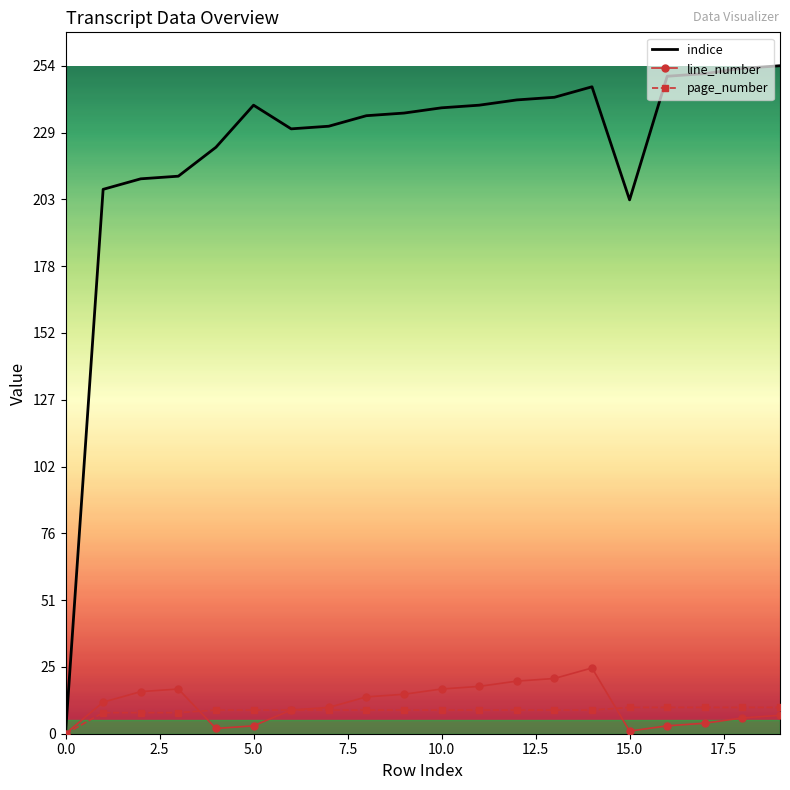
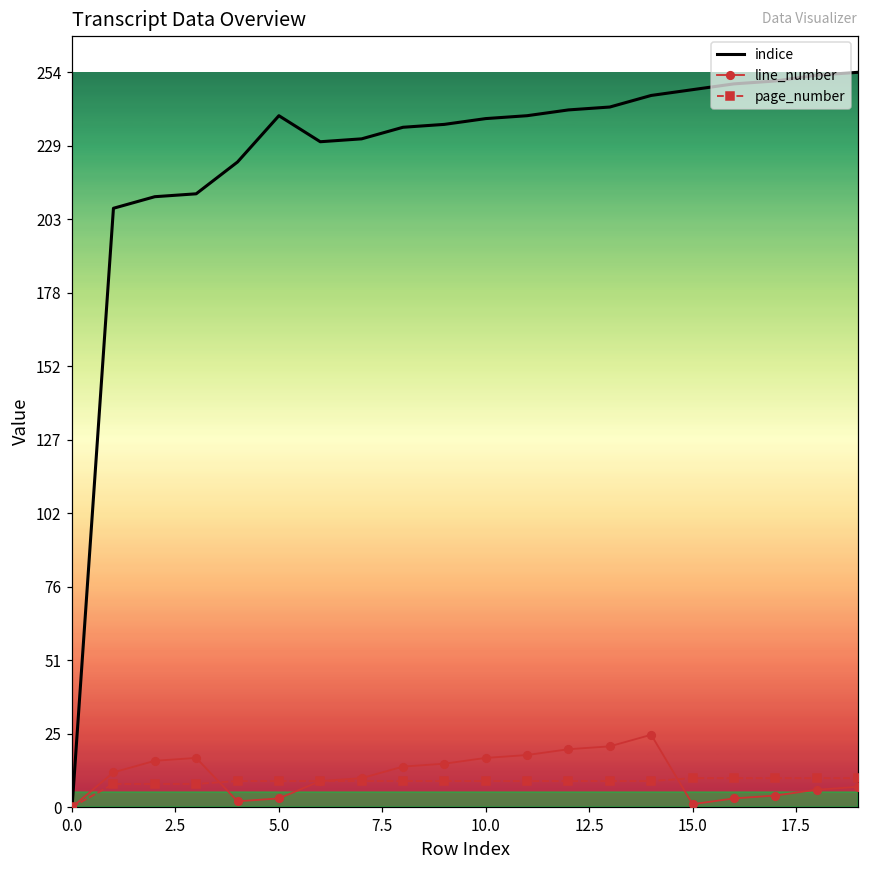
indice, 15.0: 203 -> 248
